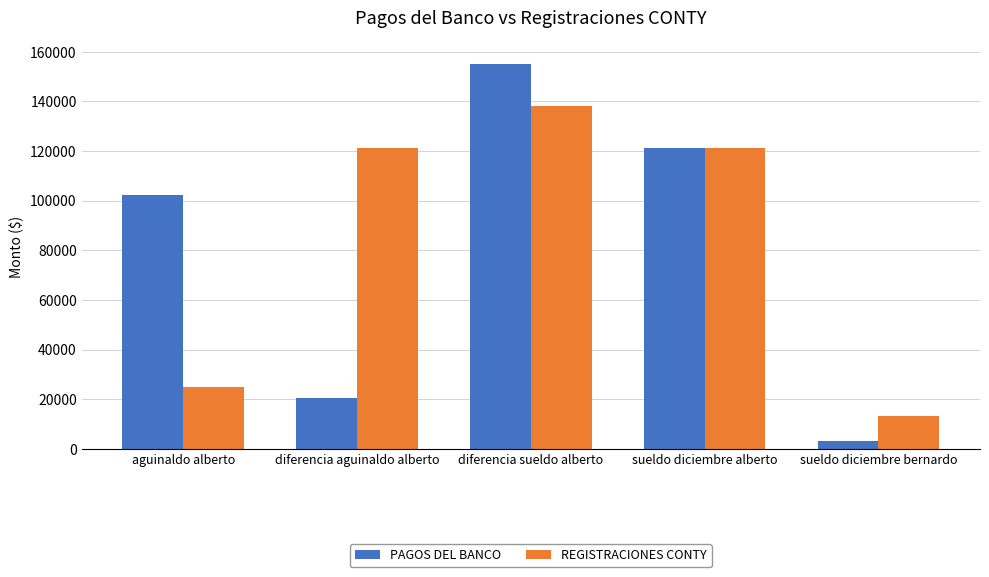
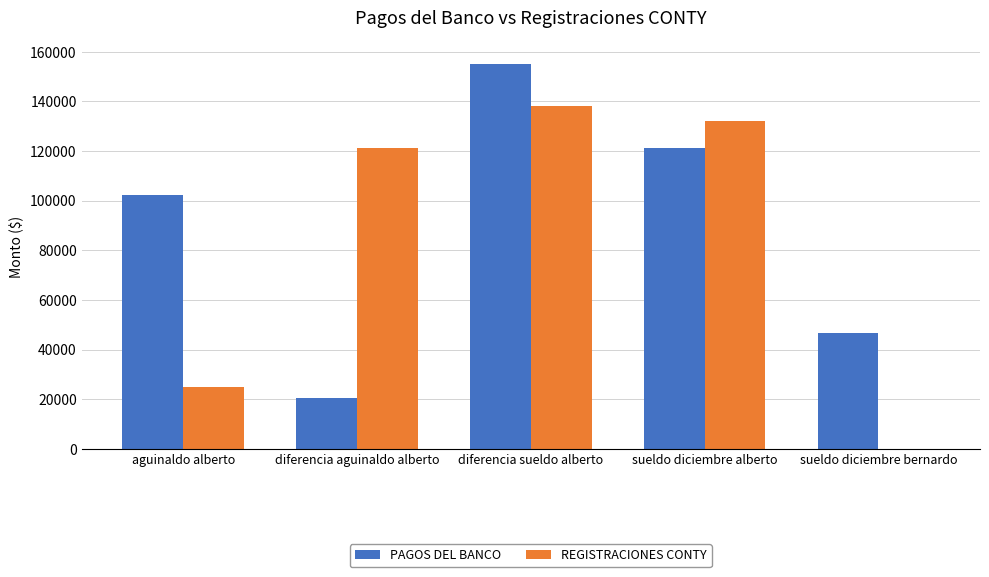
REGISTRACIONES CONTY, sueldo diciembre alberto: 121000 -> 132000
PAGOS DEL BANCO, sueldo diciembre bernardo: 3000 -> 46000
REGISTRACIONES CONTY, sueldo diciembre bernardo: 13000 -> 0
